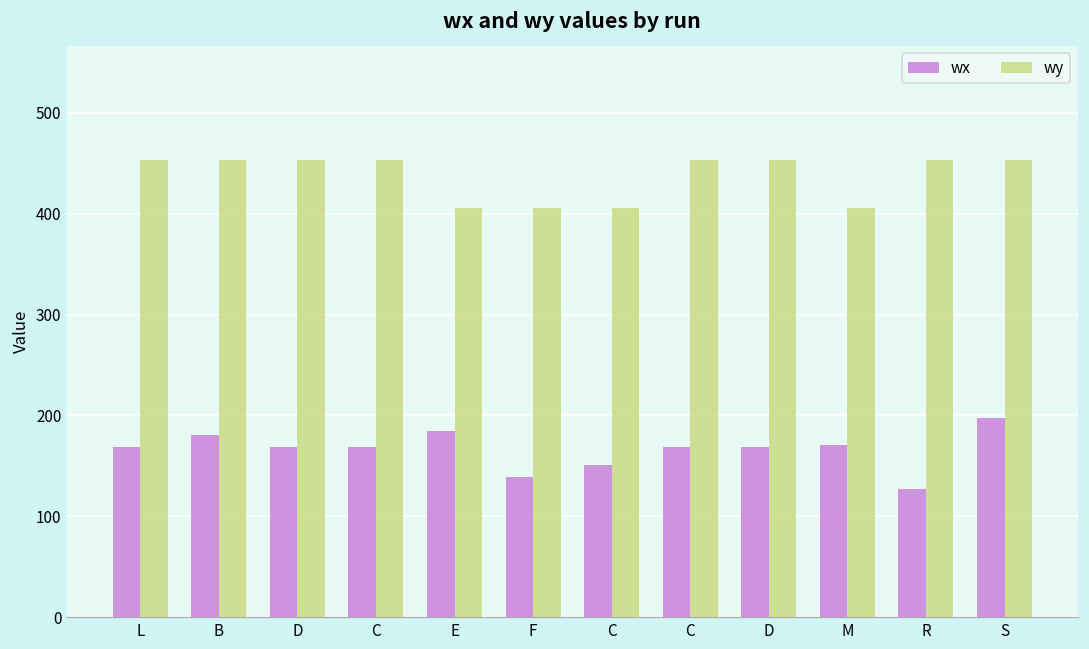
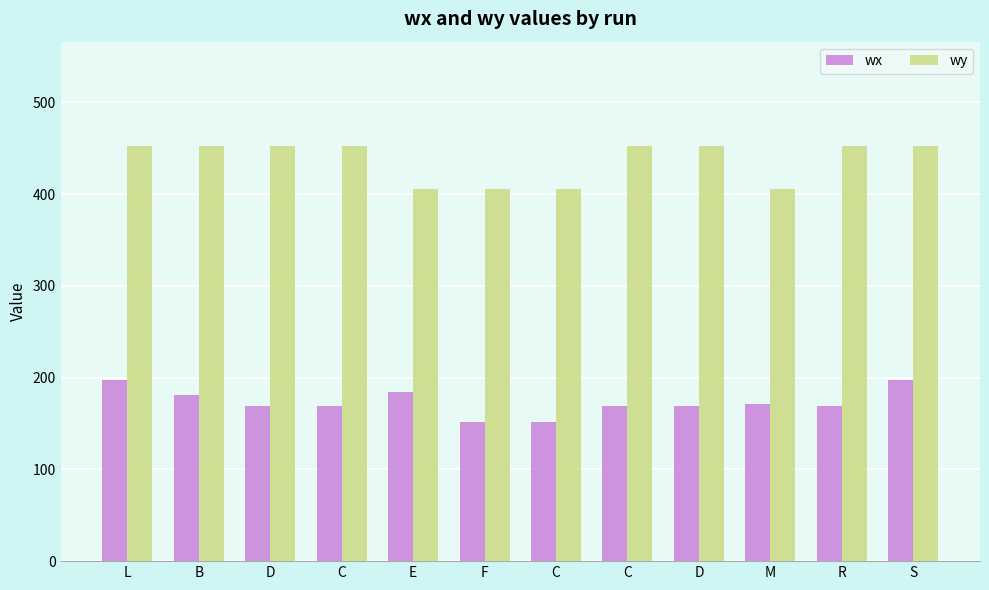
wx, L: 170 -> 200
wx, F: 140 -> 150
wx, R: 130 -> 170
